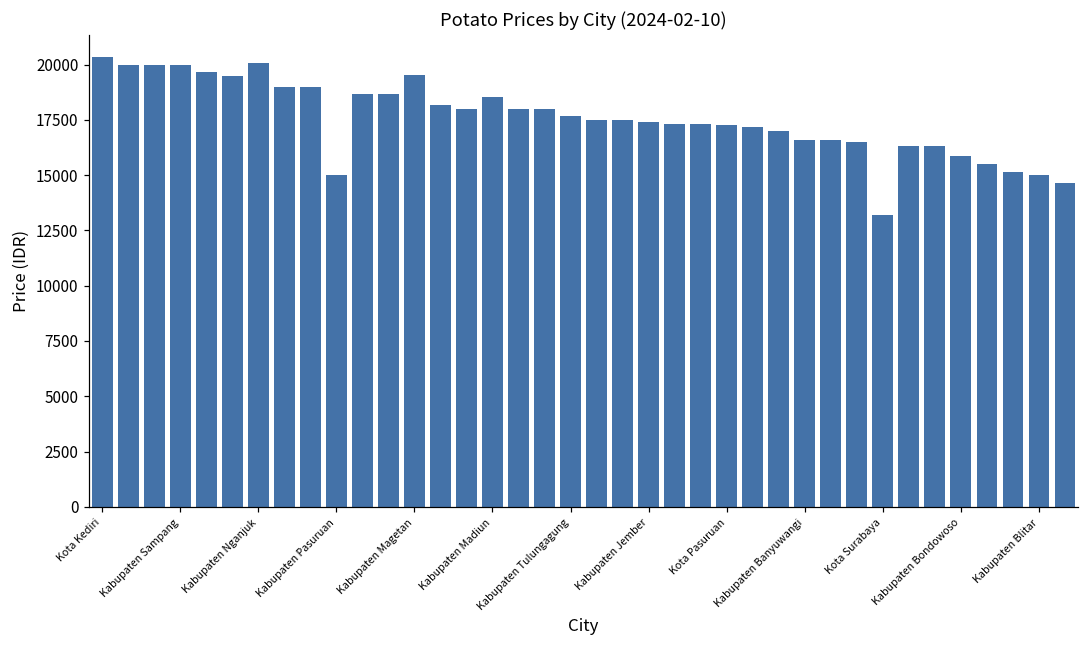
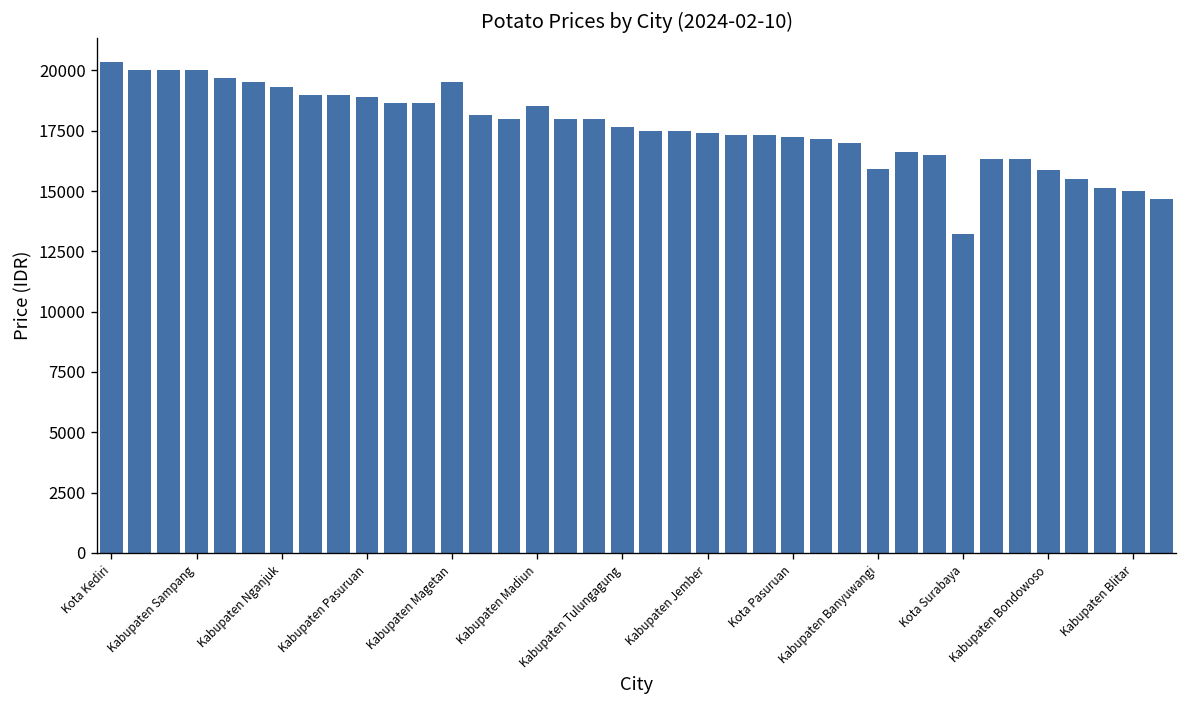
Kabupaten Nganjuk: 20100 -> 19300
Kabupaten Pasuruan: 15000 -> 18900
Kabupaten Banyuwangi: 16600 -> 15900
